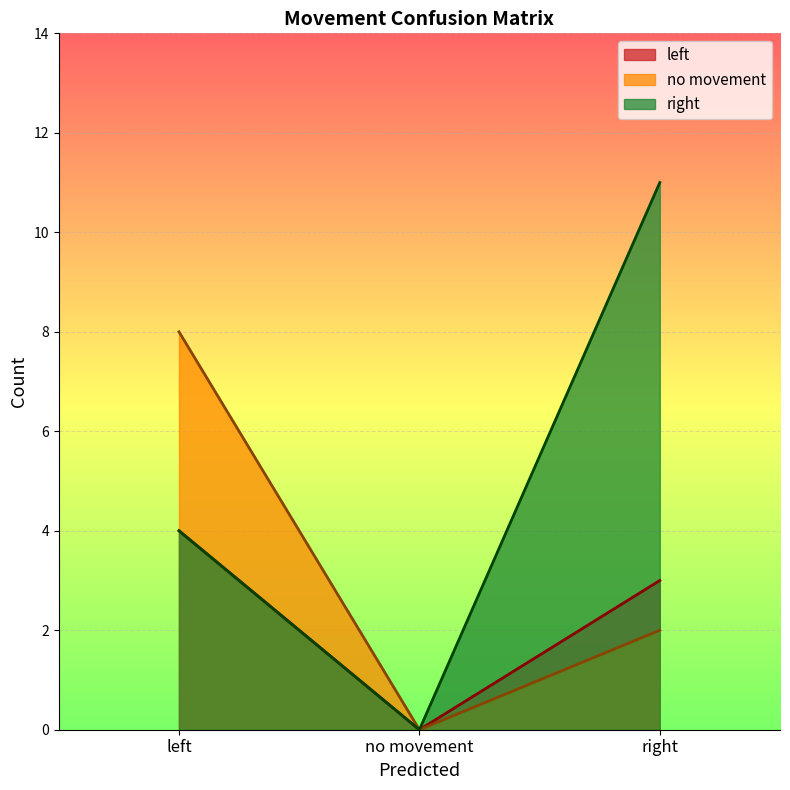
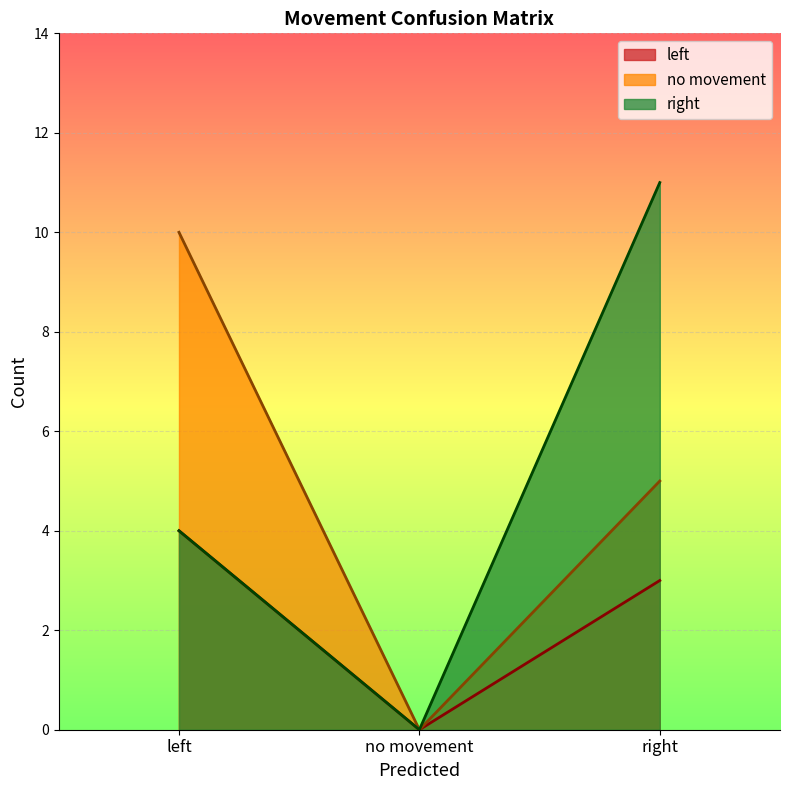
no movement, left: 8 -> 10
no movement, right: 2 -> 5
